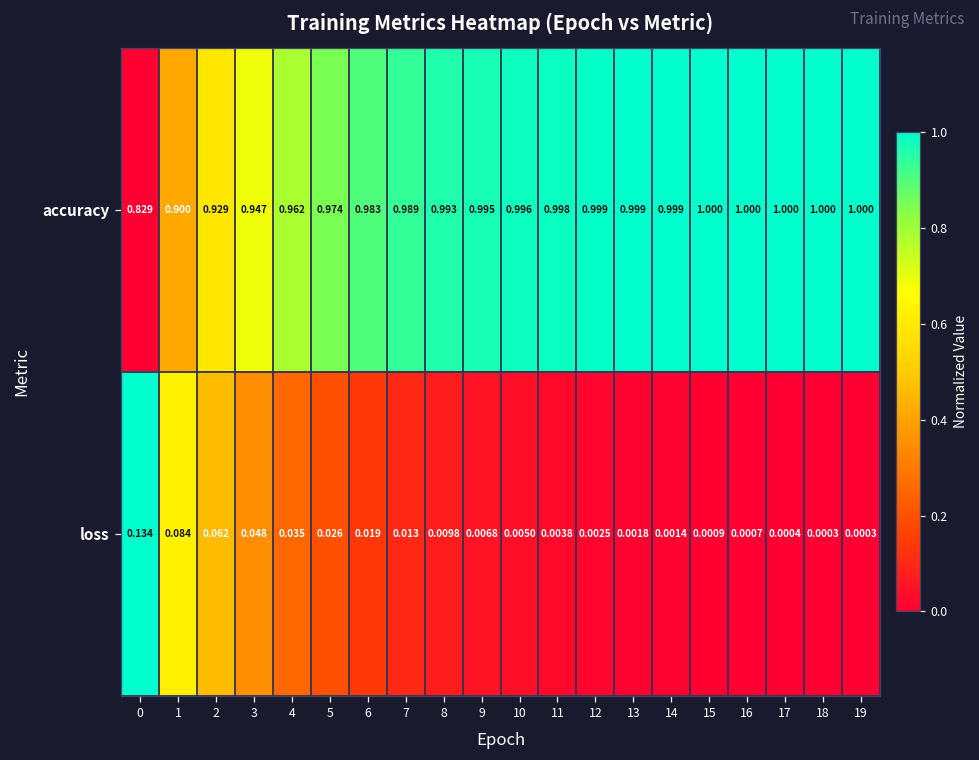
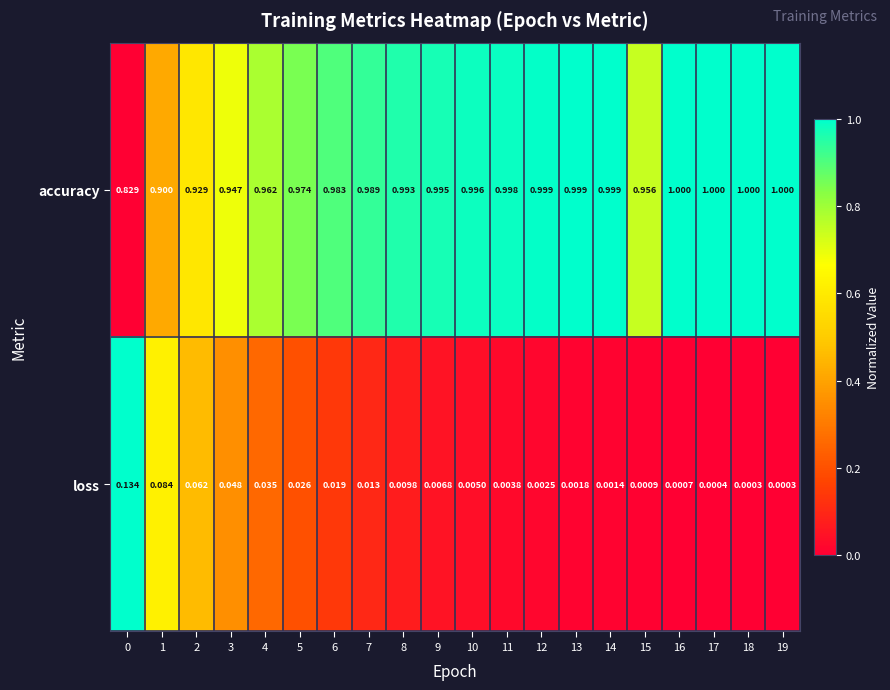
accuracy, 15: 1.000 -> 0.956
